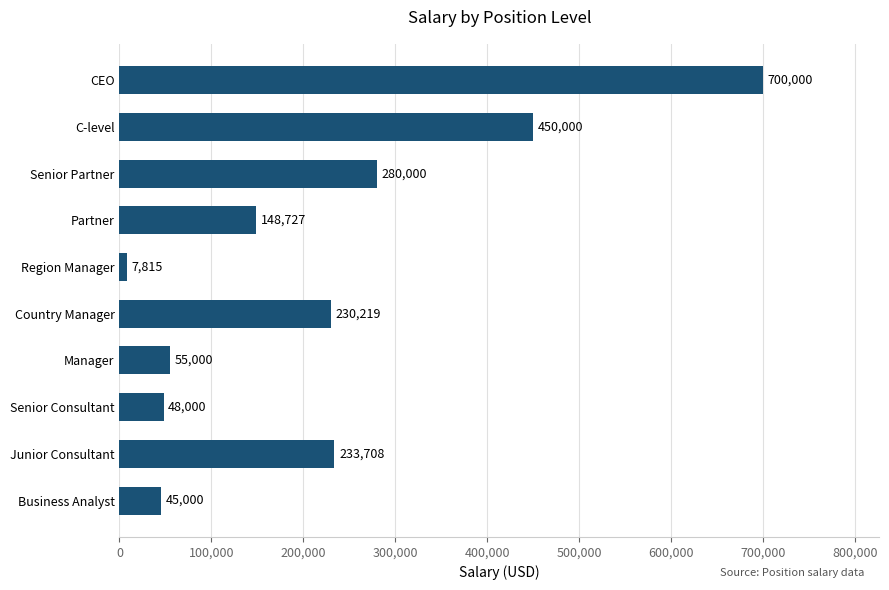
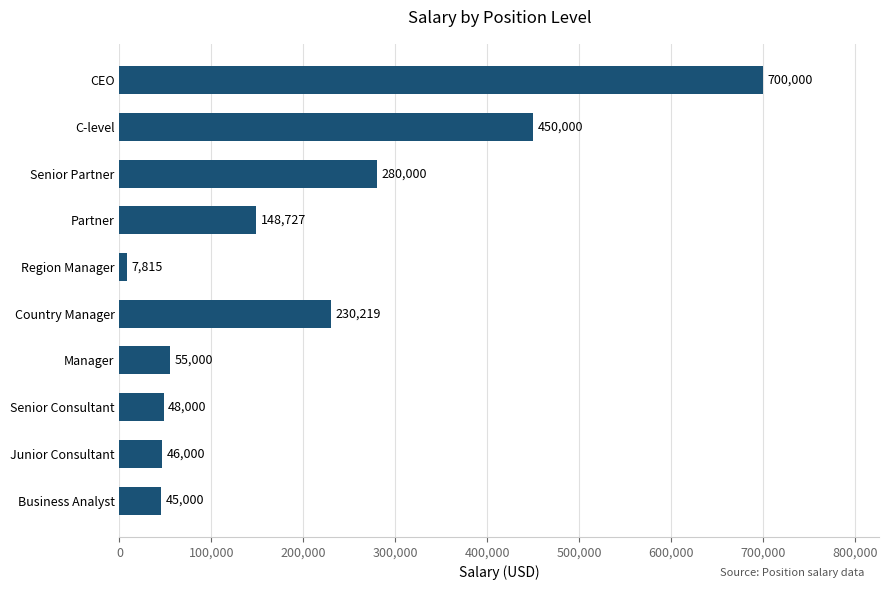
Junior Consultant: 233,708 -> 46,000
